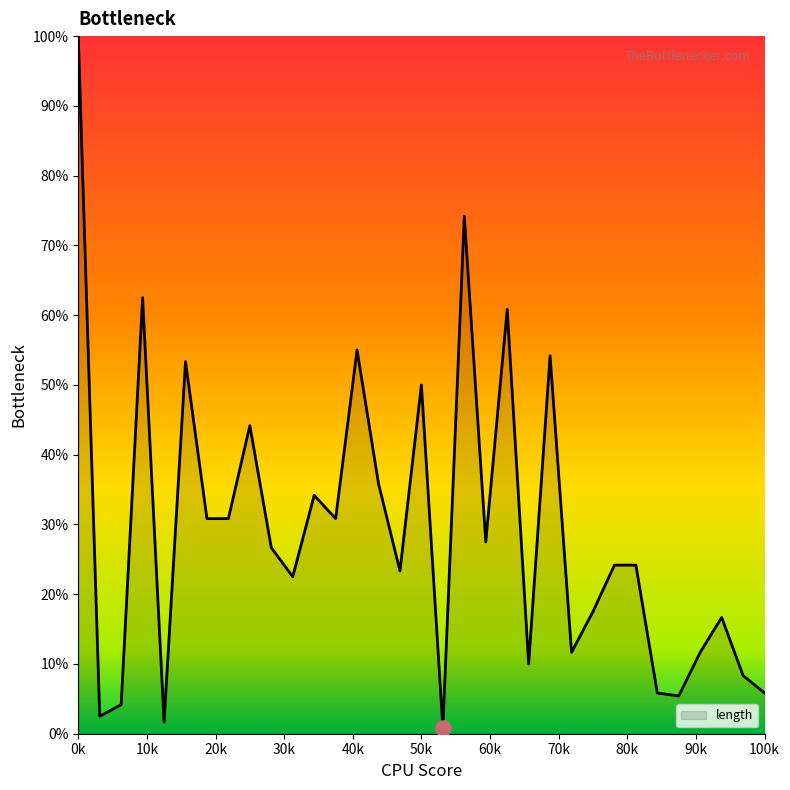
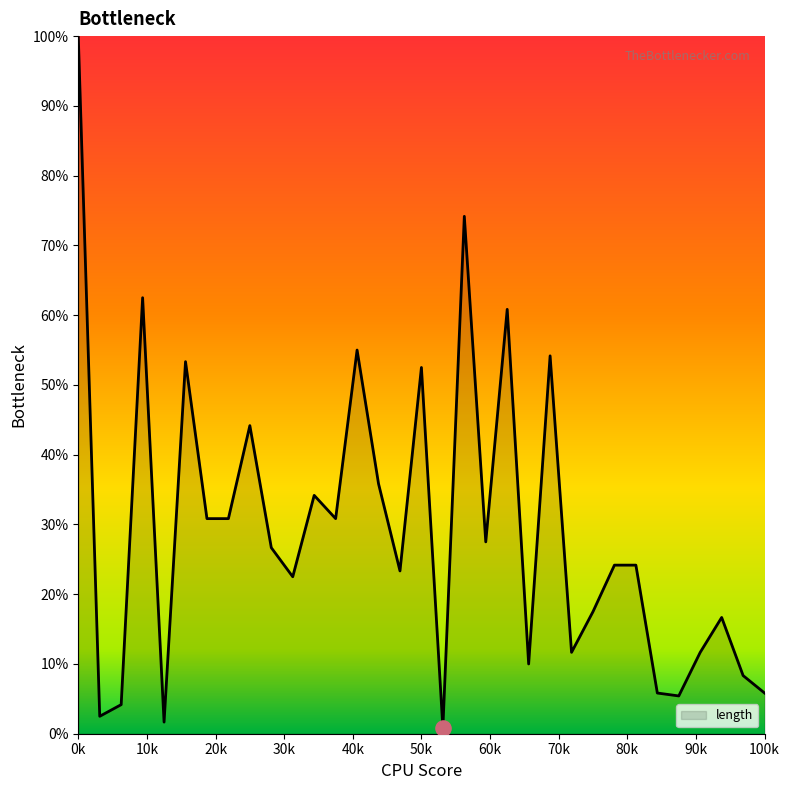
length, 50k: 50% -> 53%
